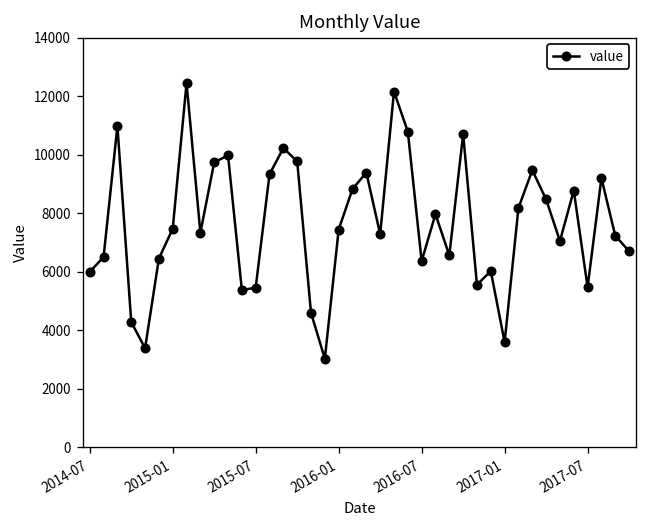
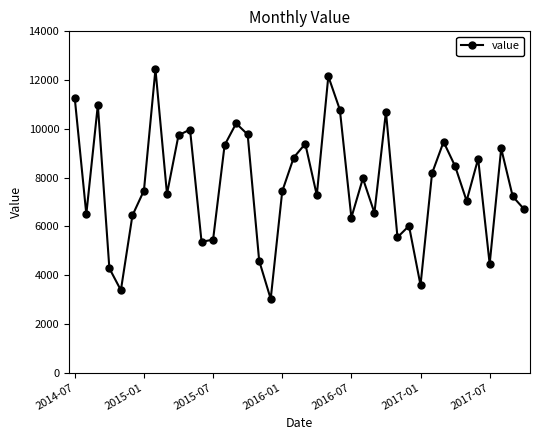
2014-07: 6000 -> 11200
2017-07: 5500 -> 4500
